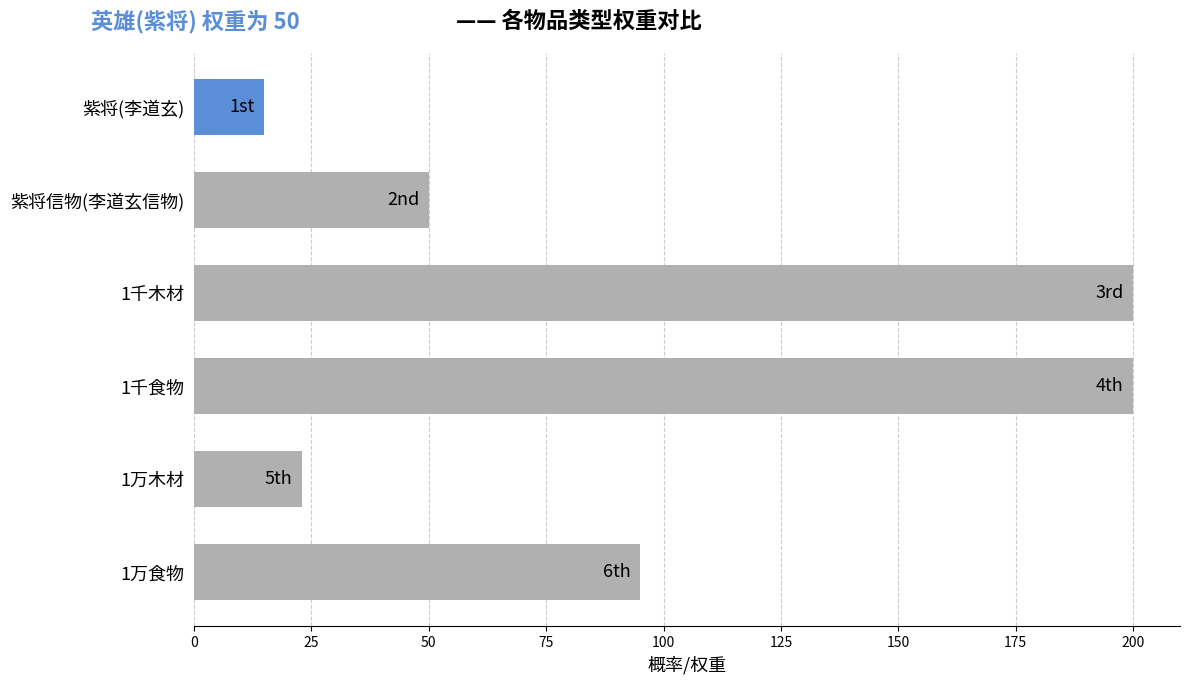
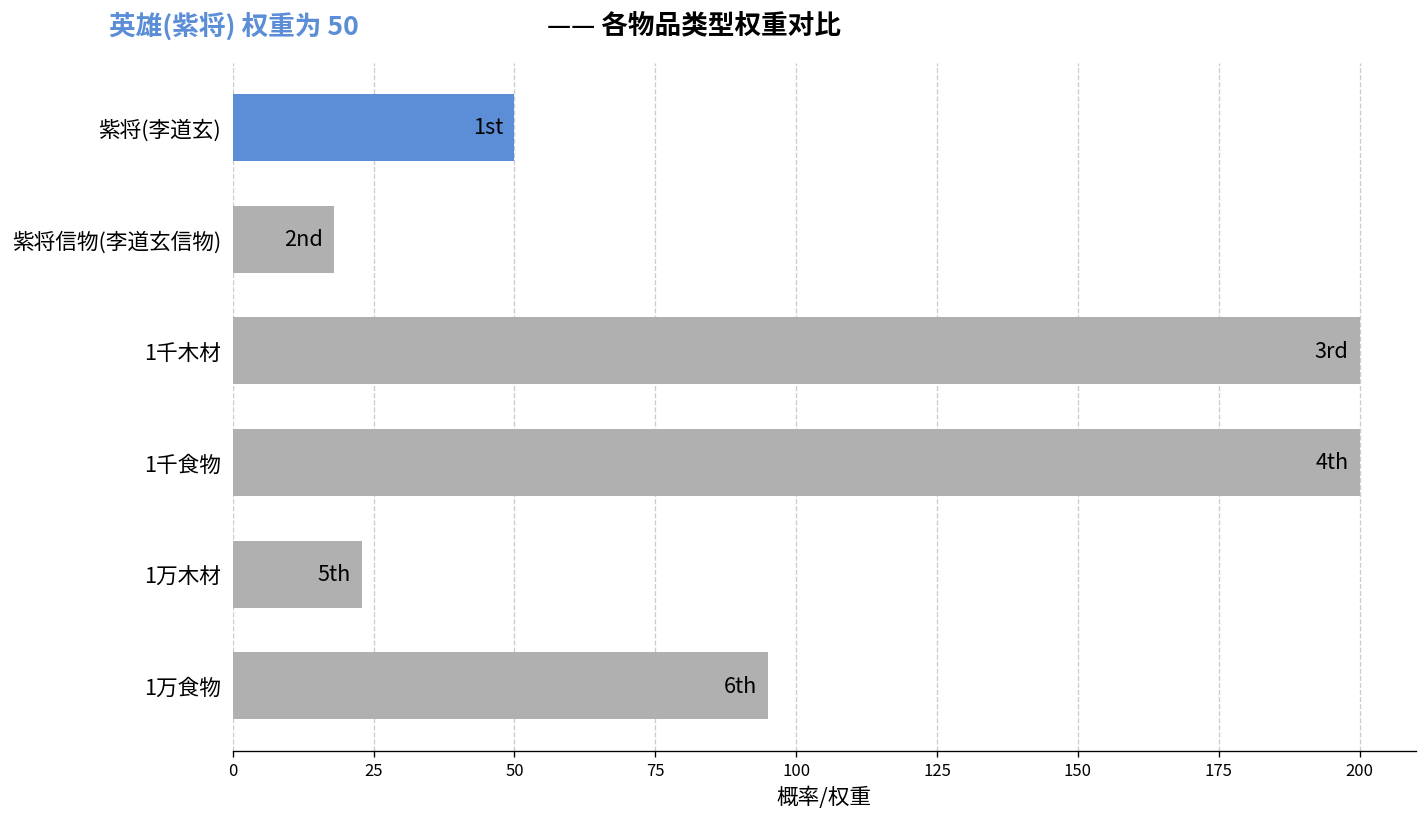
紫将(李道玄): 15 -> 50
紫将信物(李道玄信物): 50 -> 18
